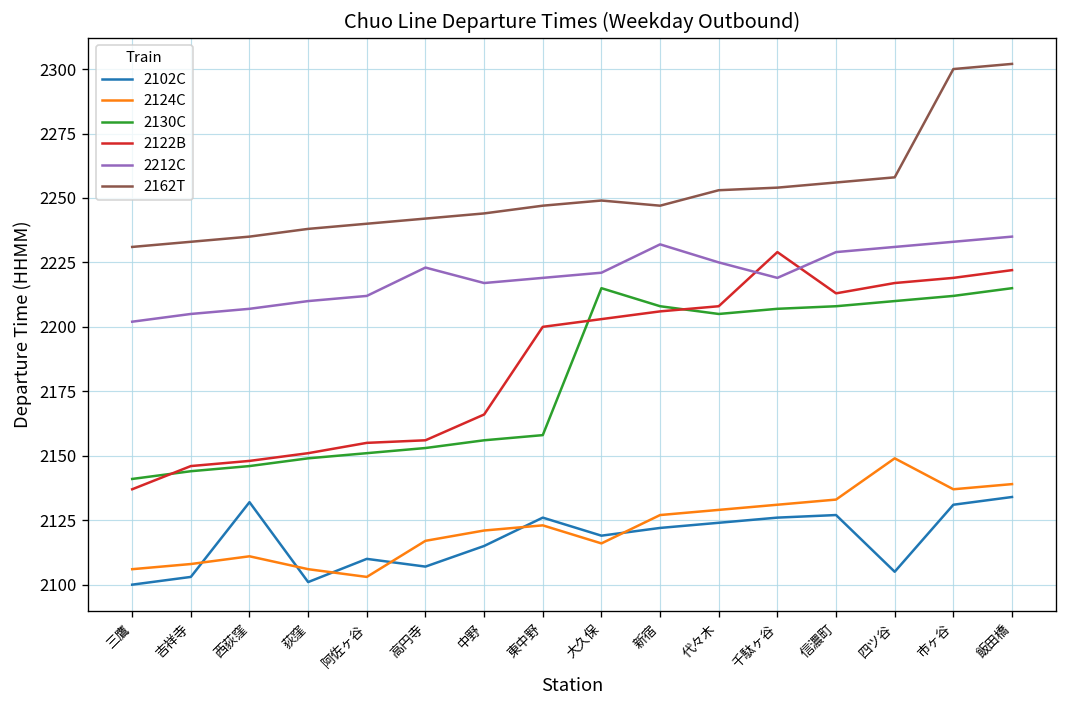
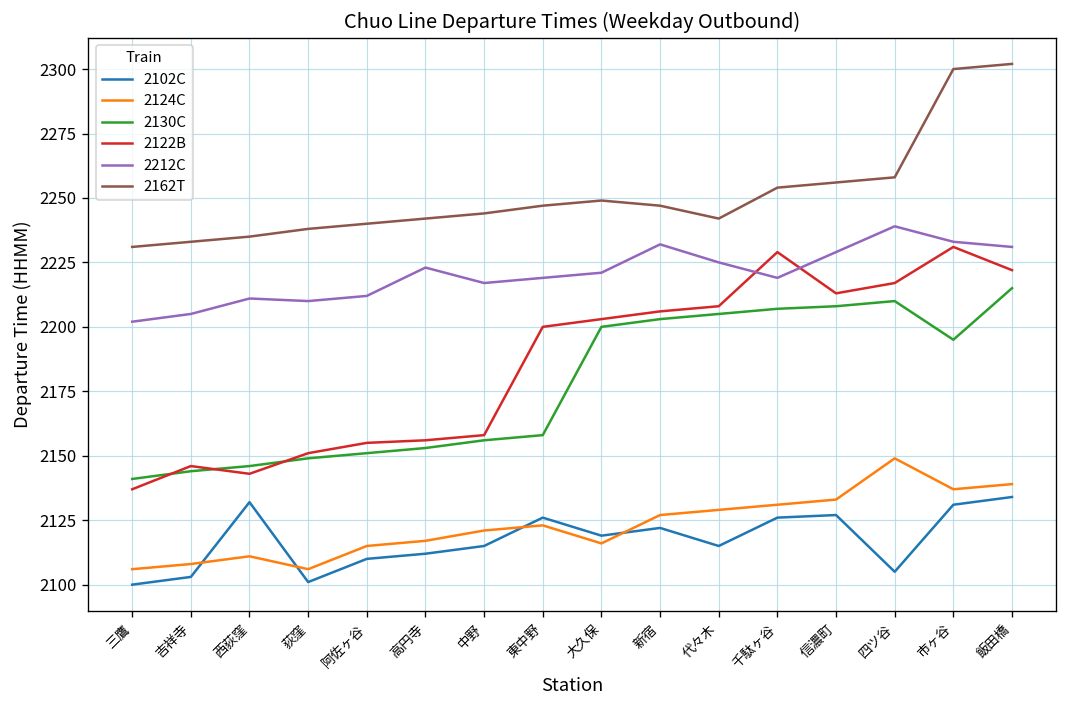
2122B, 西荻窪: 2148 -> 2143
2212C, 西荻窪: 2207 -> 2211
2124C, 阿佐ヶ谷: 2103 -> 2115
2102C, 高円寺: 2107 -> 2112
2122B, 中野: 2166 -> 2158
2130C, 大久保: 2215 -> 2200
2130C, 新宿: 2208 -> 2203
2102C, 代々木: 2124 -> 2115
2162T, 代々木: 2253 -> 2242
2212C, 四ツ谷: 2231 -> 2239
2130C, 市ヶ谷: 2212 -> 2195
2122B, 市ヶ谷: 2219 -> 2231
2212C, 飯田橋: 2235 -> 2231
